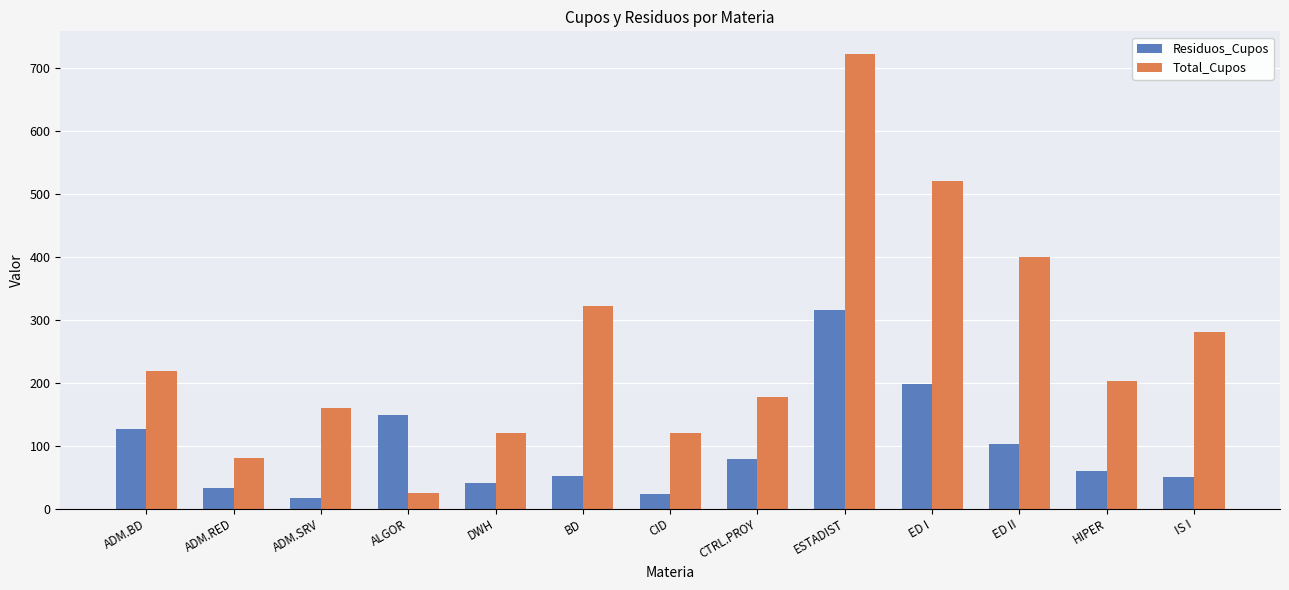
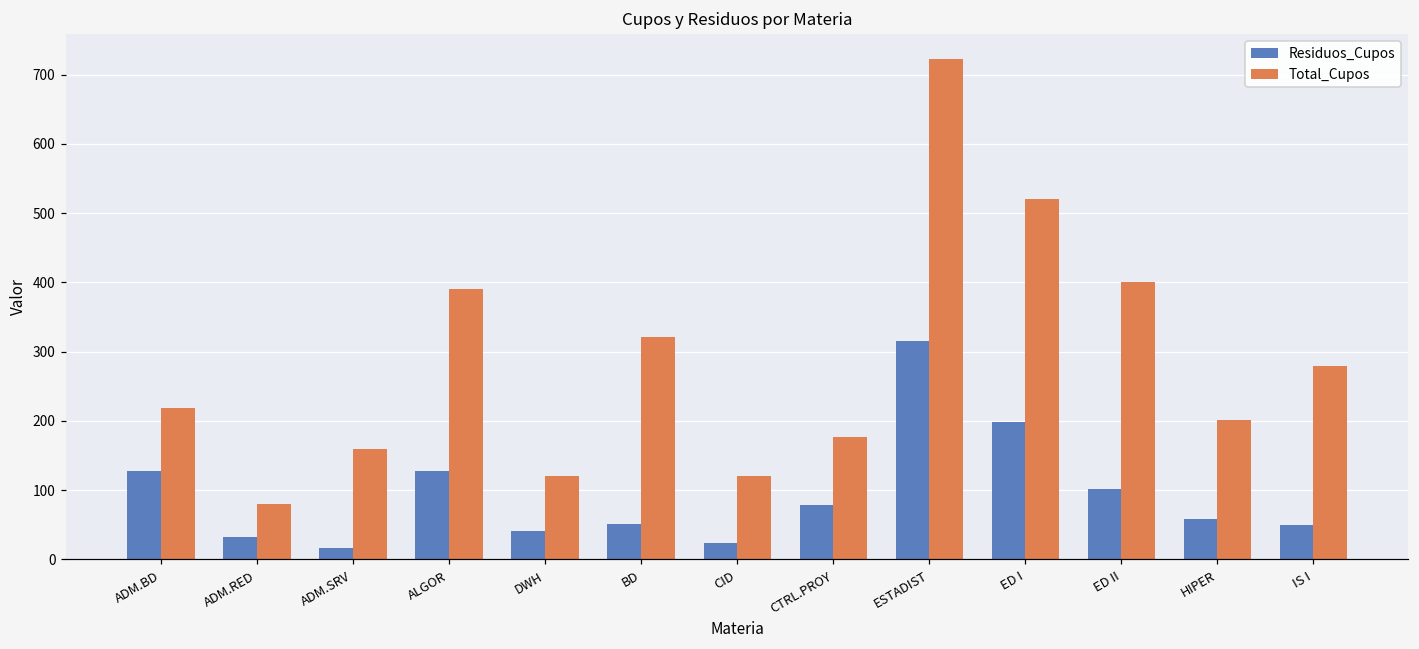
Residuos_Cupos, ALGOR: 150 -> 130
Total_Cupos, ALGOR: 30 -> 390
